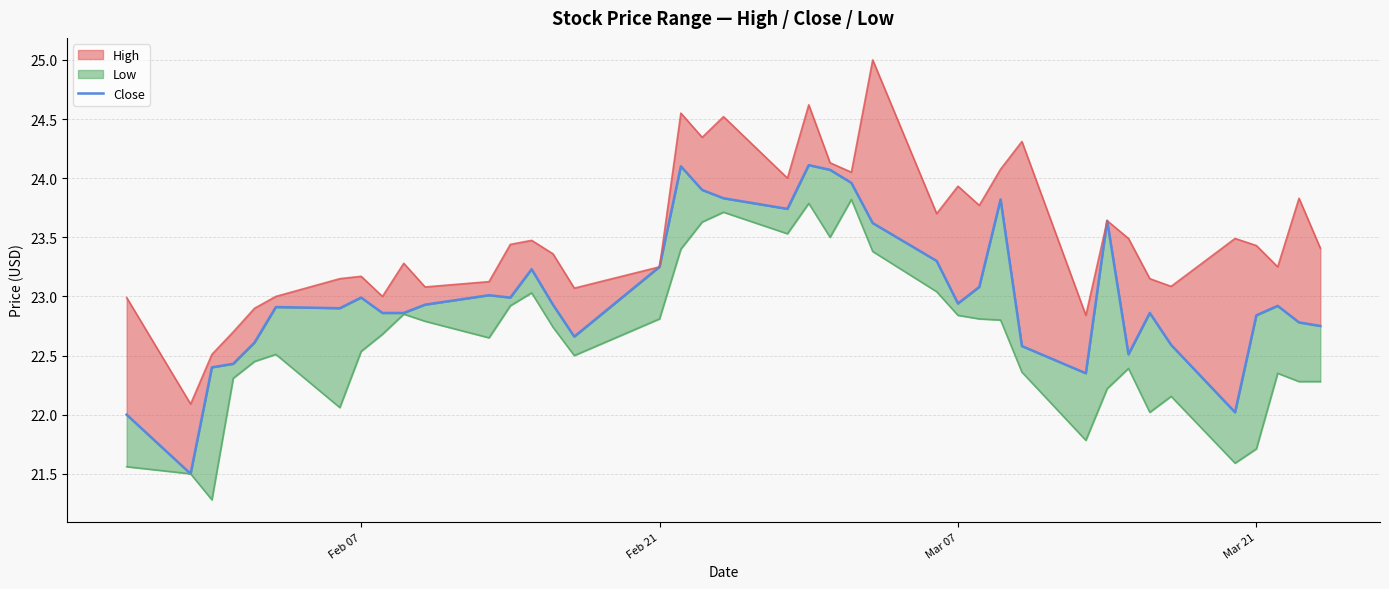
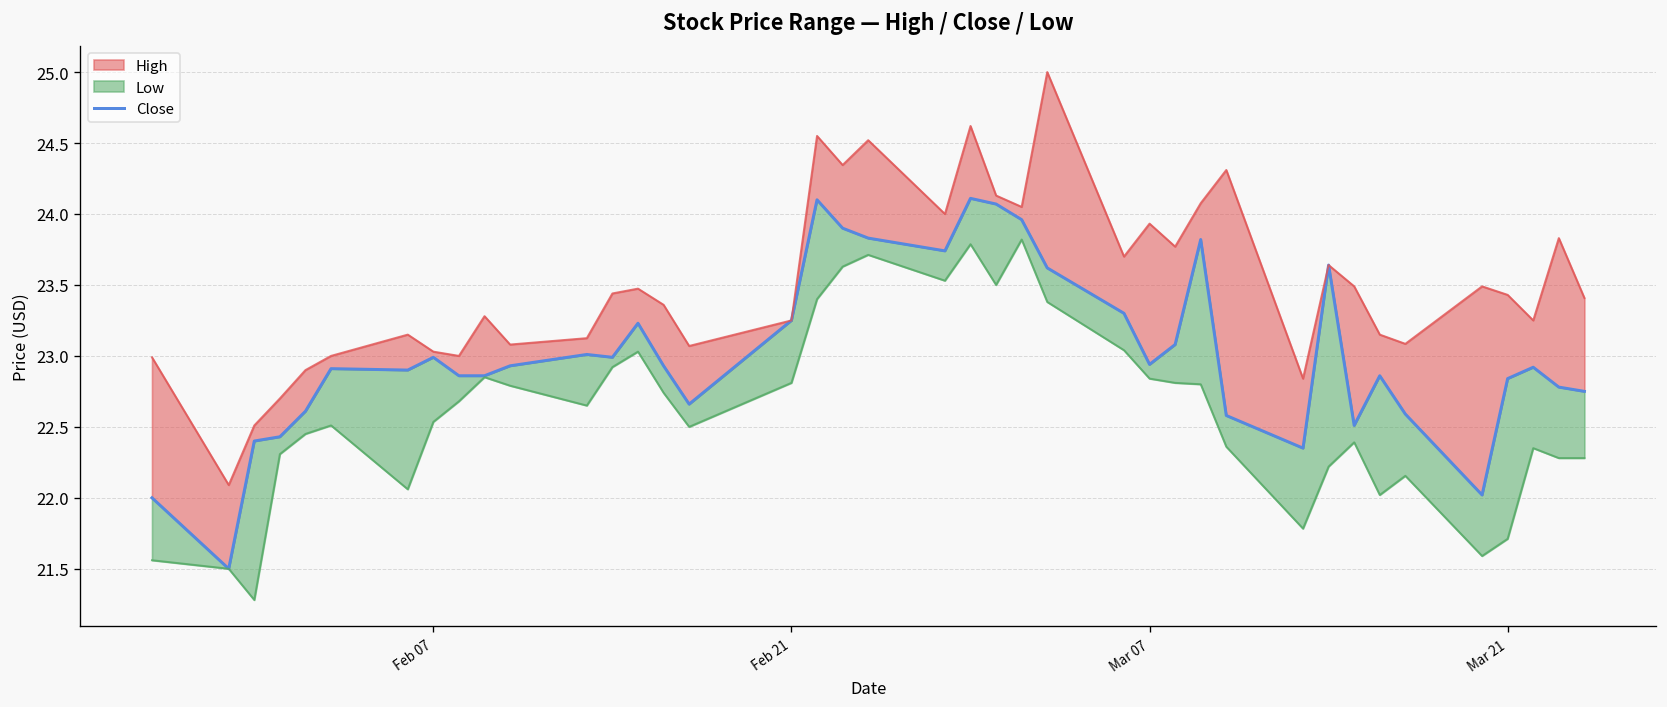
High, Feb 07: 23.17 -> 23.03
